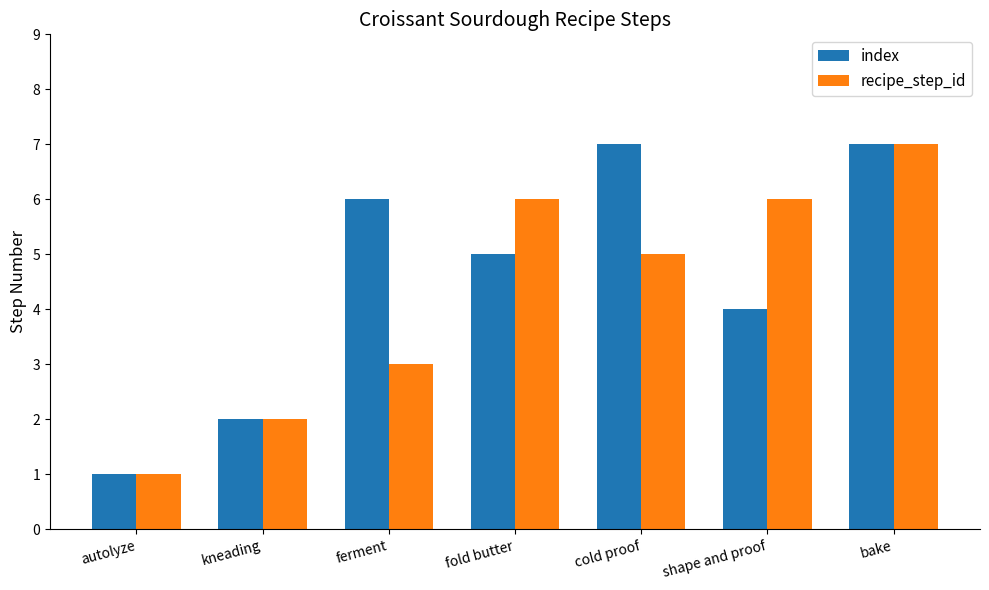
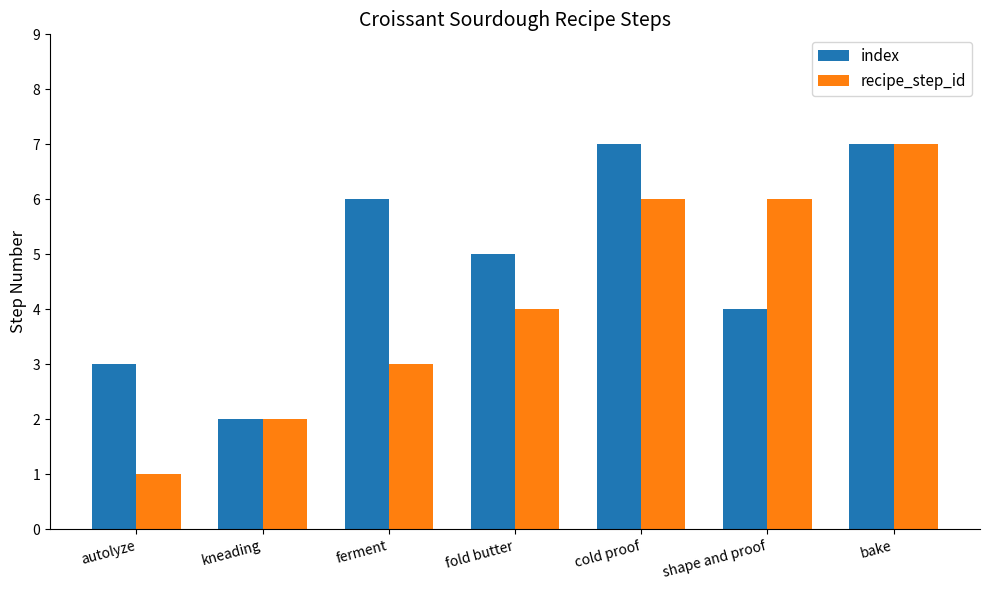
index, autolyze: 1 -> 3
recipe_step_id, fold butter: 6 -> 4
recipe_step_id, cold proof: 5 -> 6
